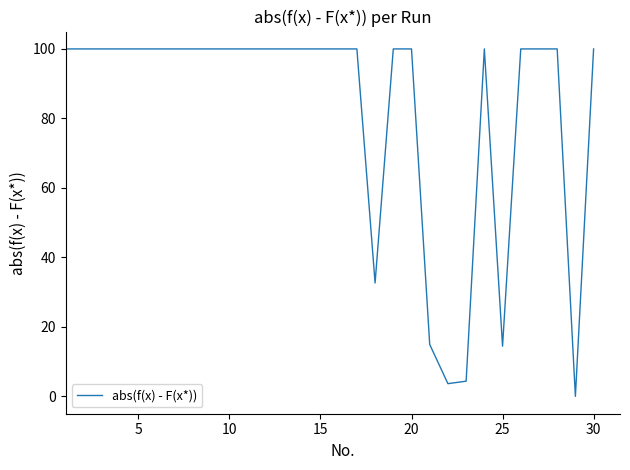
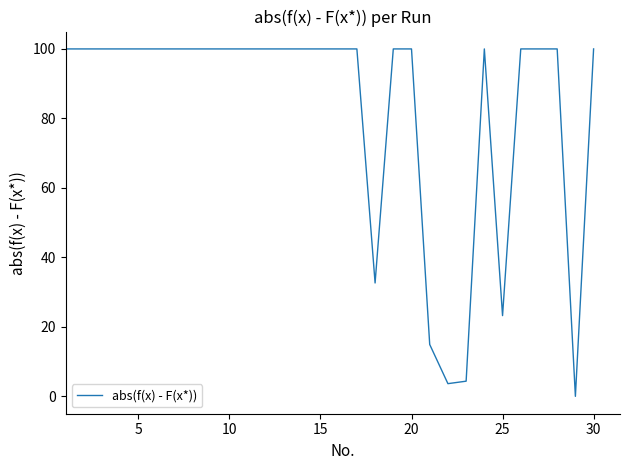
25: 14 -> 23
